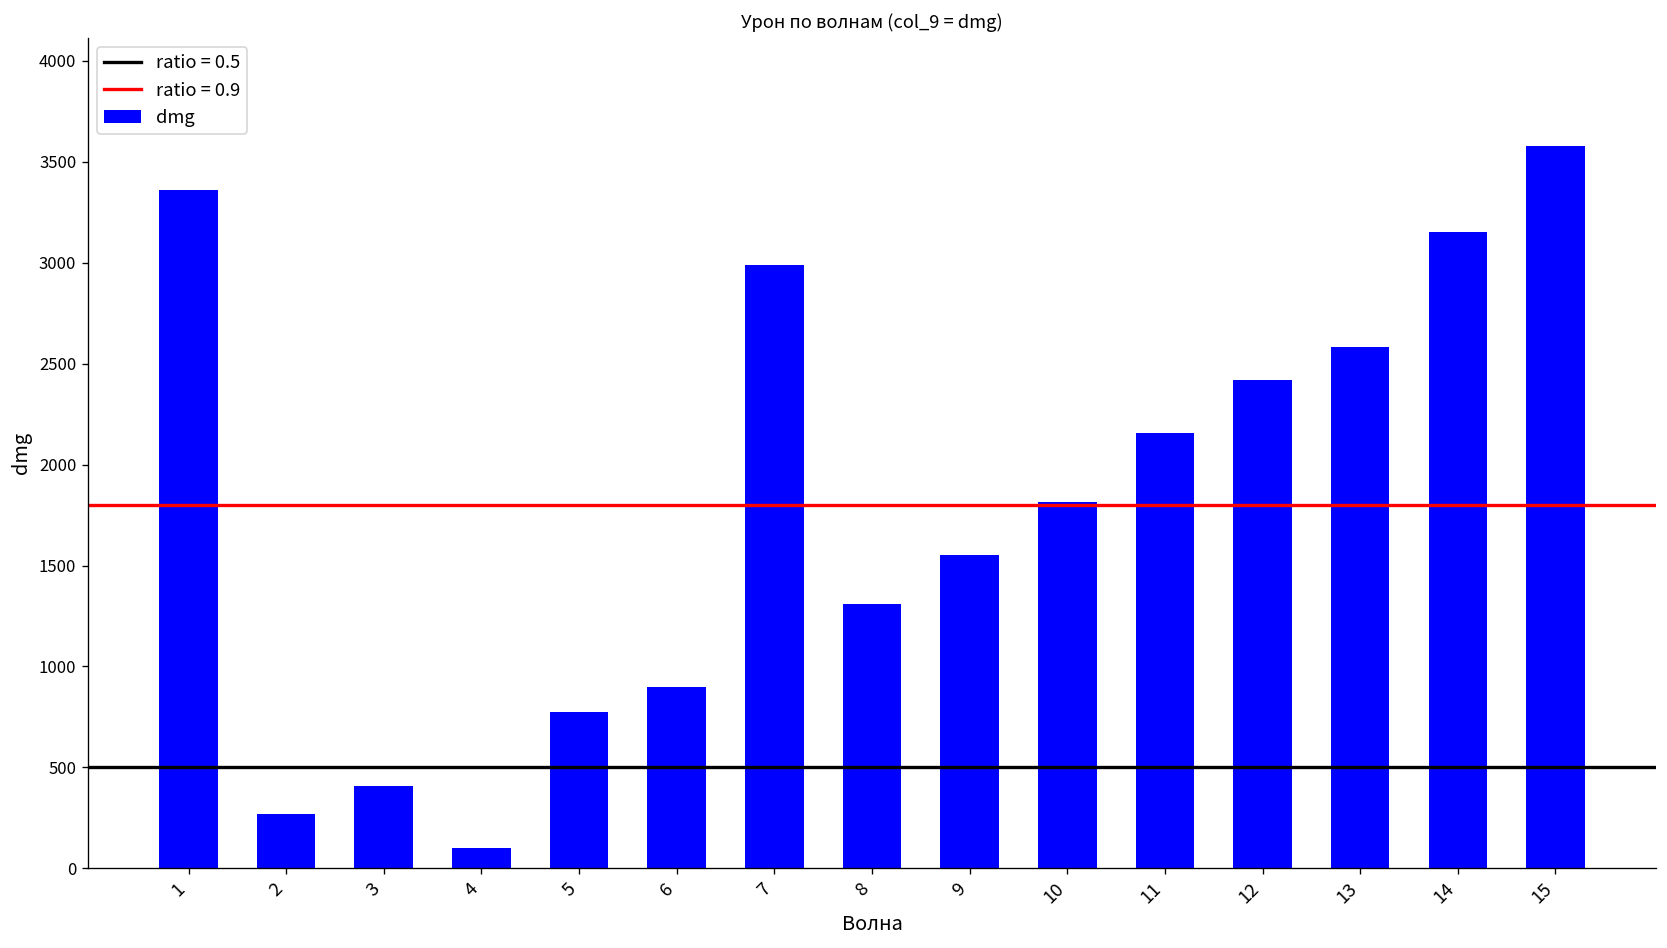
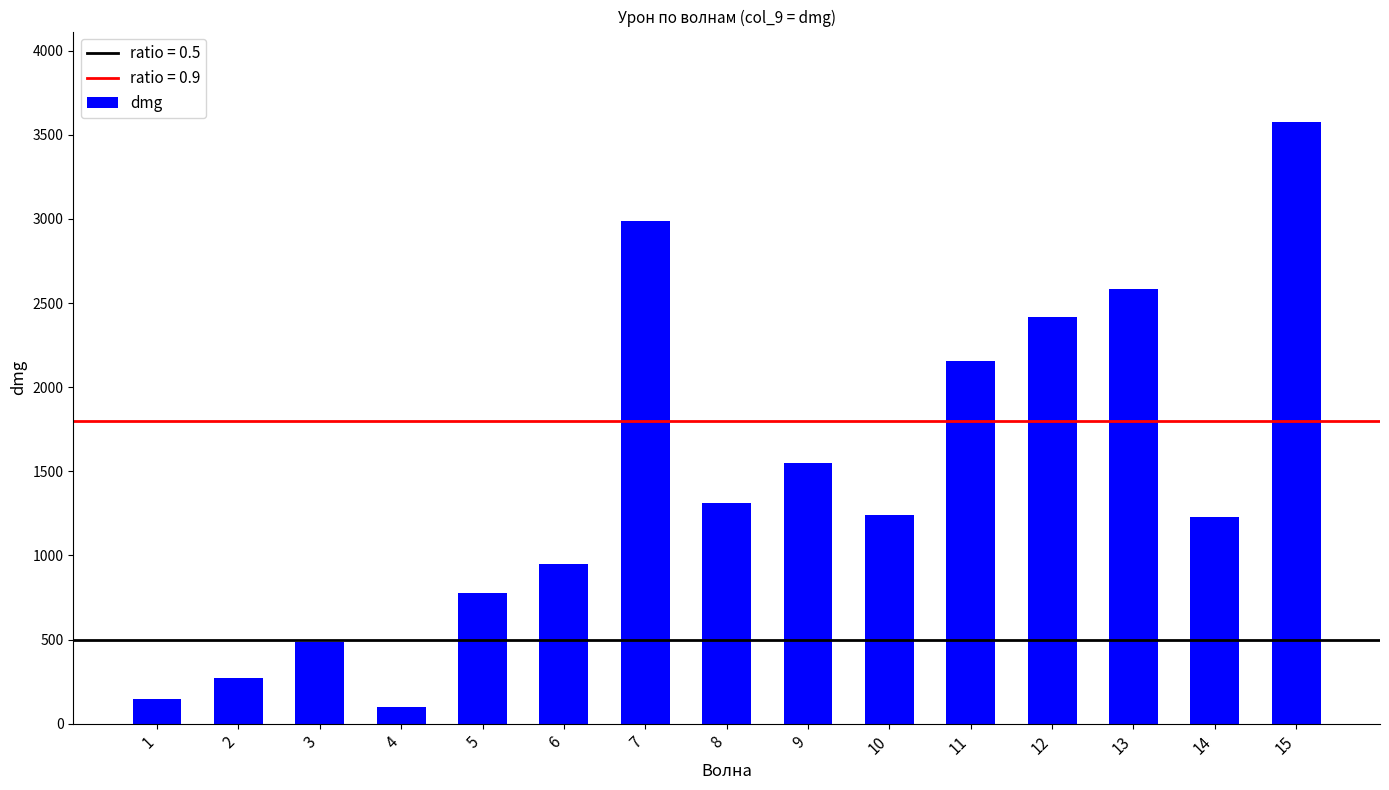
1: 3360 -> 150
3: 410 -> 490
6: 900 -> 950
10: 1810 -> 1240
14: 3150 -> 1230
